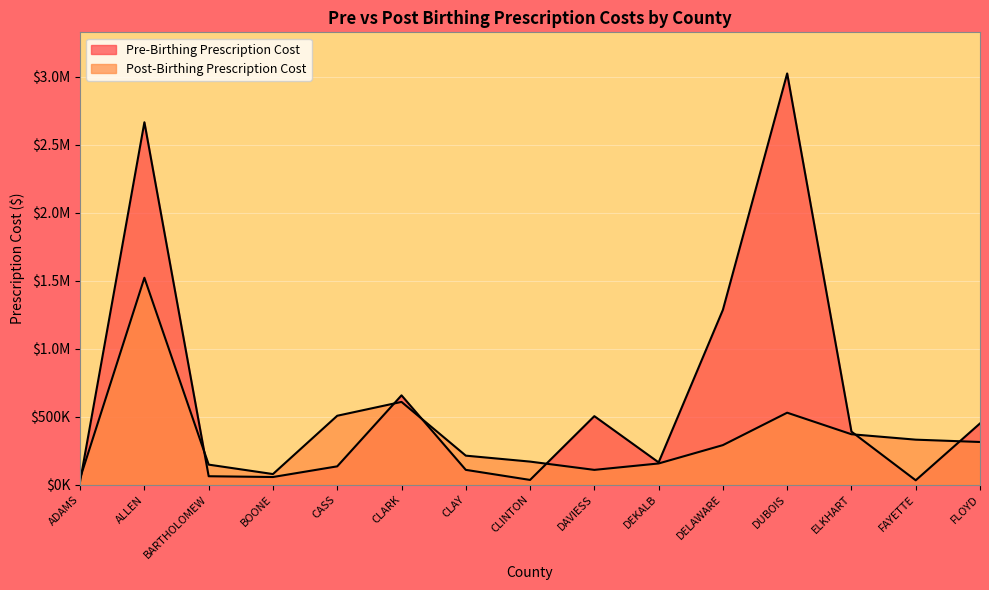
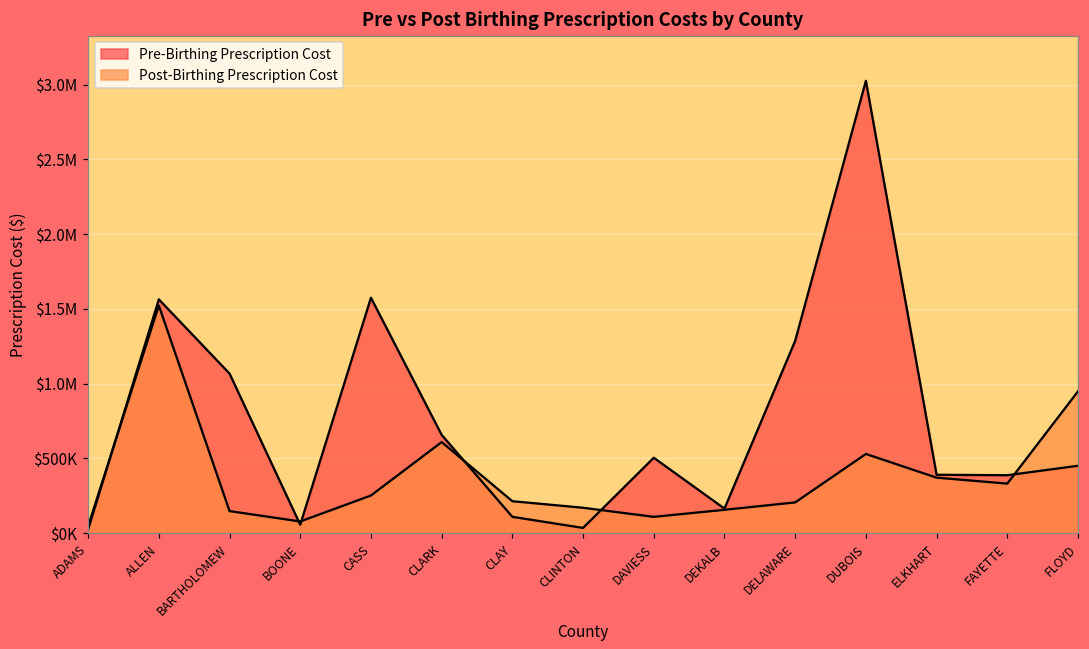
Pre-Birthing Prescription Cost, ALLEN: $2670000 -> $1560000
Pre-Birthing Prescription Cost, BARTHOLOMEW: $60000 -> $1070000
Pre-Birthing Prescription Cost, CASS: $130000 -> $1570000
Post-Birthing Prescription Cost, CASS: $510000 -> $250000
Post-Birthing Prescription Cost, DELAWARE: $290000 -> $210000
Pre-Birthing Prescription Cost, FAYETTE: $30000 -> $390000
Post-Birthing Prescription Cost, FLOYD: $310000 -> $950000
